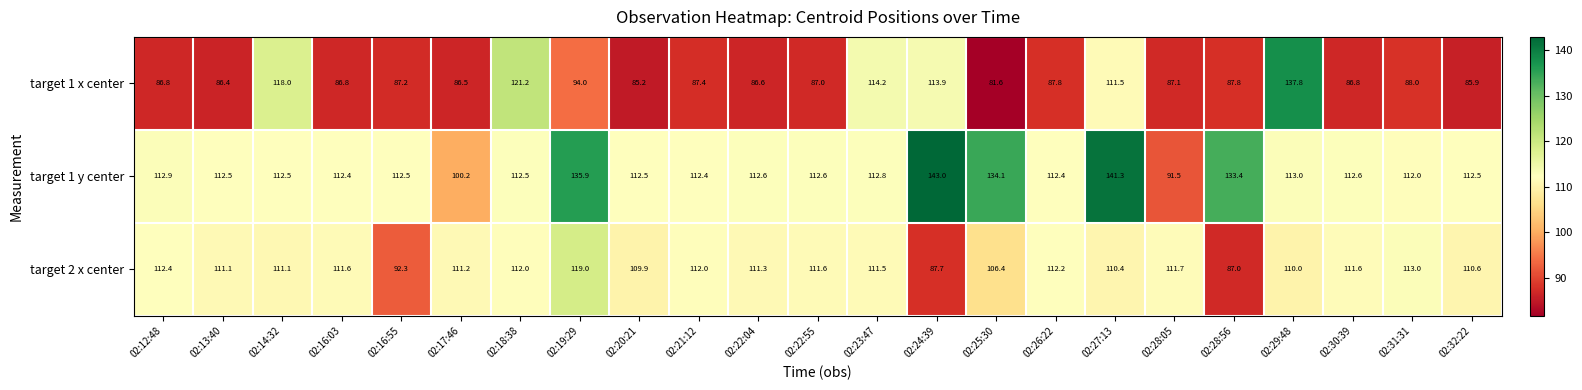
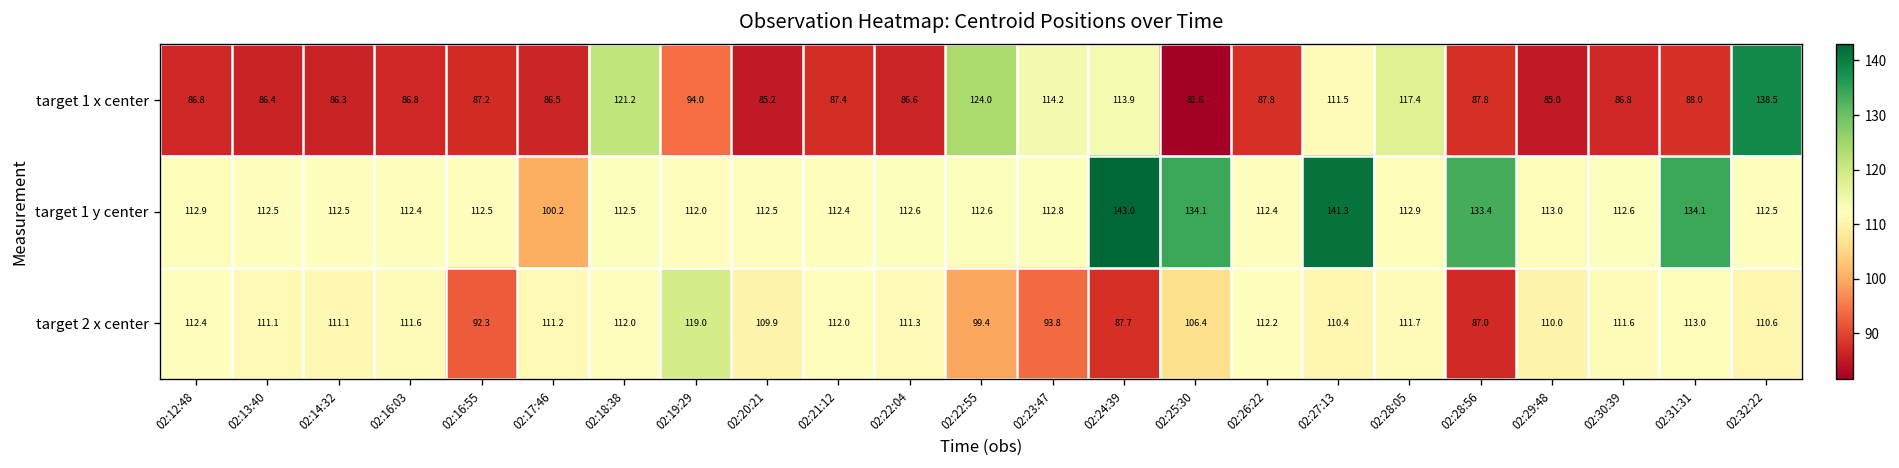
target 1 x center, 02:14:32: 118.0 -> 86.3
target 1 x center, 02:22:55: 87.0 -> 124.0
target 1 x center, 02:28:05: 87.1 -> 117.4
target 1 x center, 02:29:48: 137.8 -> 85.0
target 1 x center, 02:32:22: 85.9 -> 138.5
target 1 y center, 02:19:29: 135.9 -> 112.0
target 1 y center, 02:28:05: 91.5 -> 112.9
target 1 y center, 02:31:31: 112.0 -> 134.1
target 2 x center, 02:22:55: 111.6 -> 99.4
target 2 x center, 02:23:47: 111.5 -> 93.8
